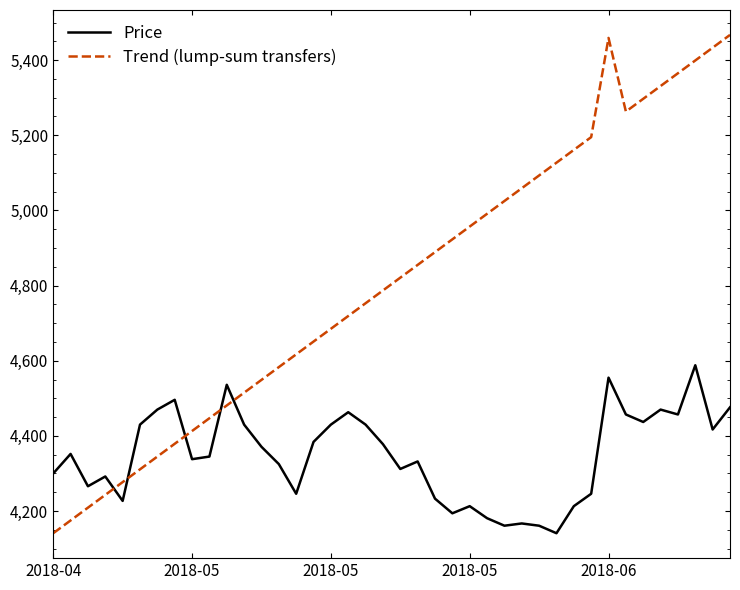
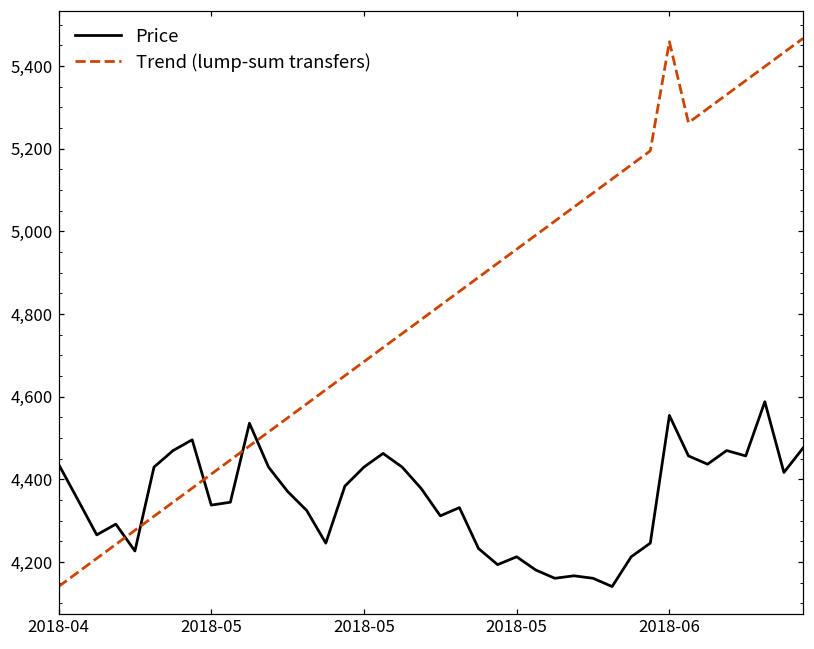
Price, 2018-04: 4,300 -> 4,440
